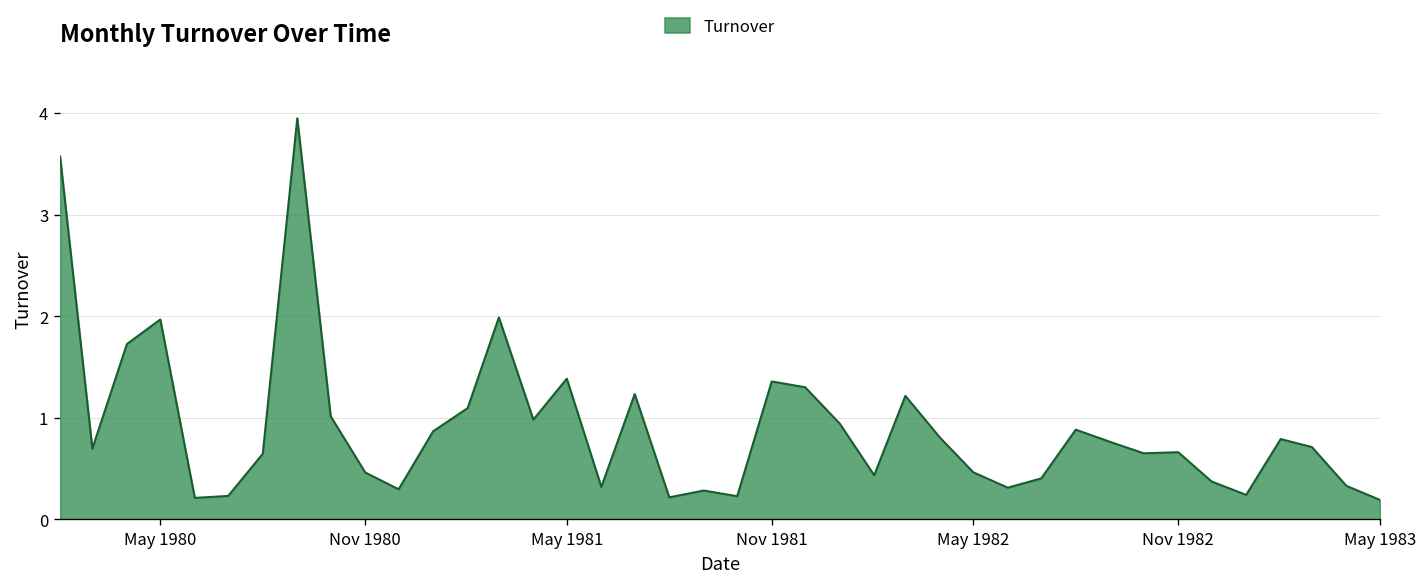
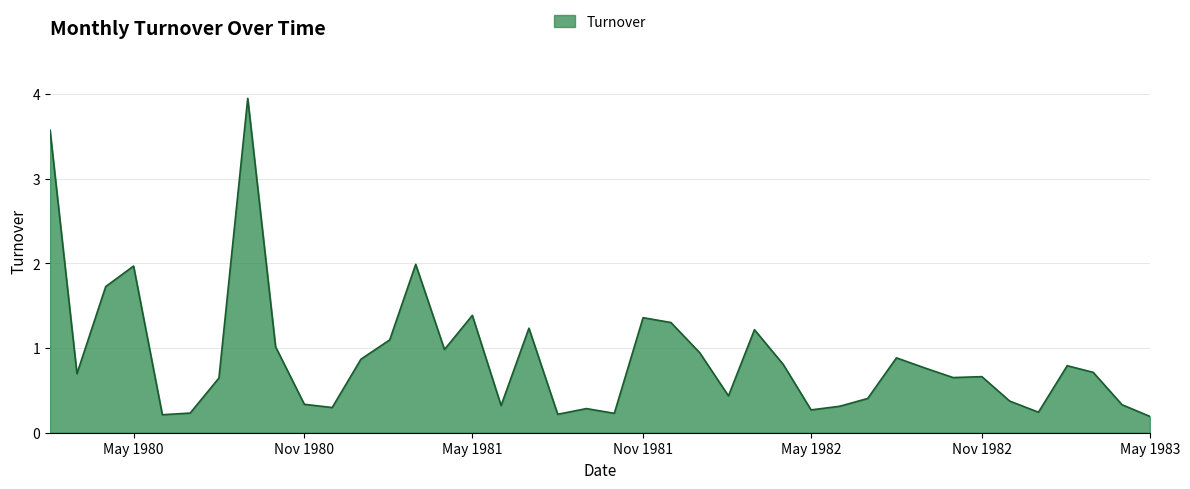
Nov 1980: 0.5 -> 0.3
May 1982: 0.5 -> 0.3
